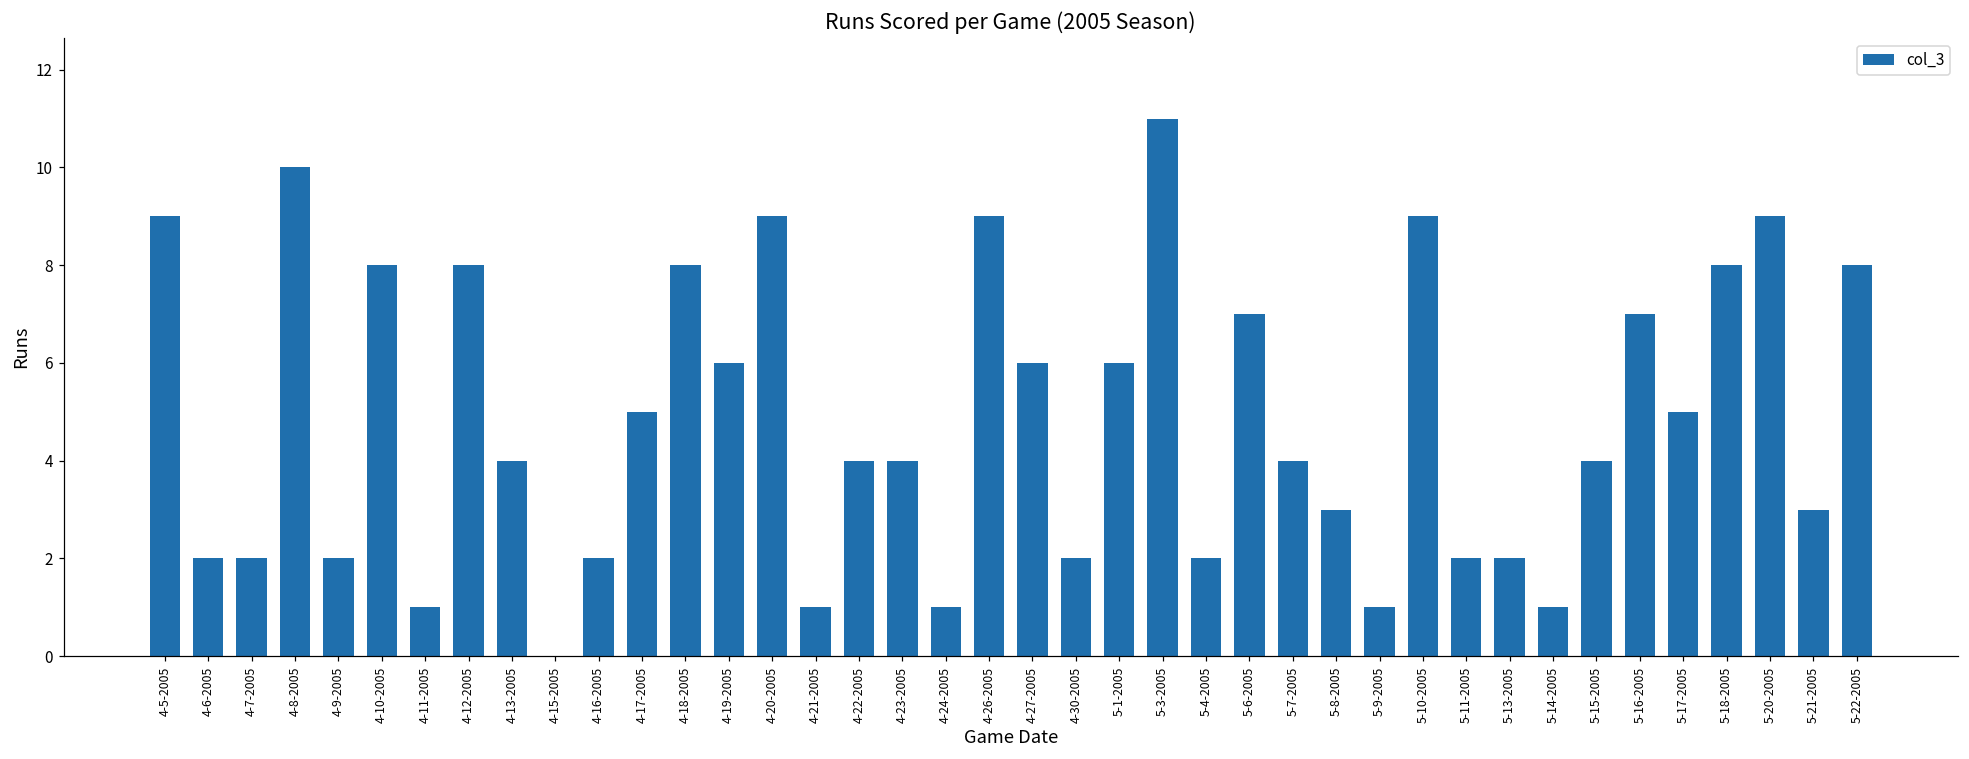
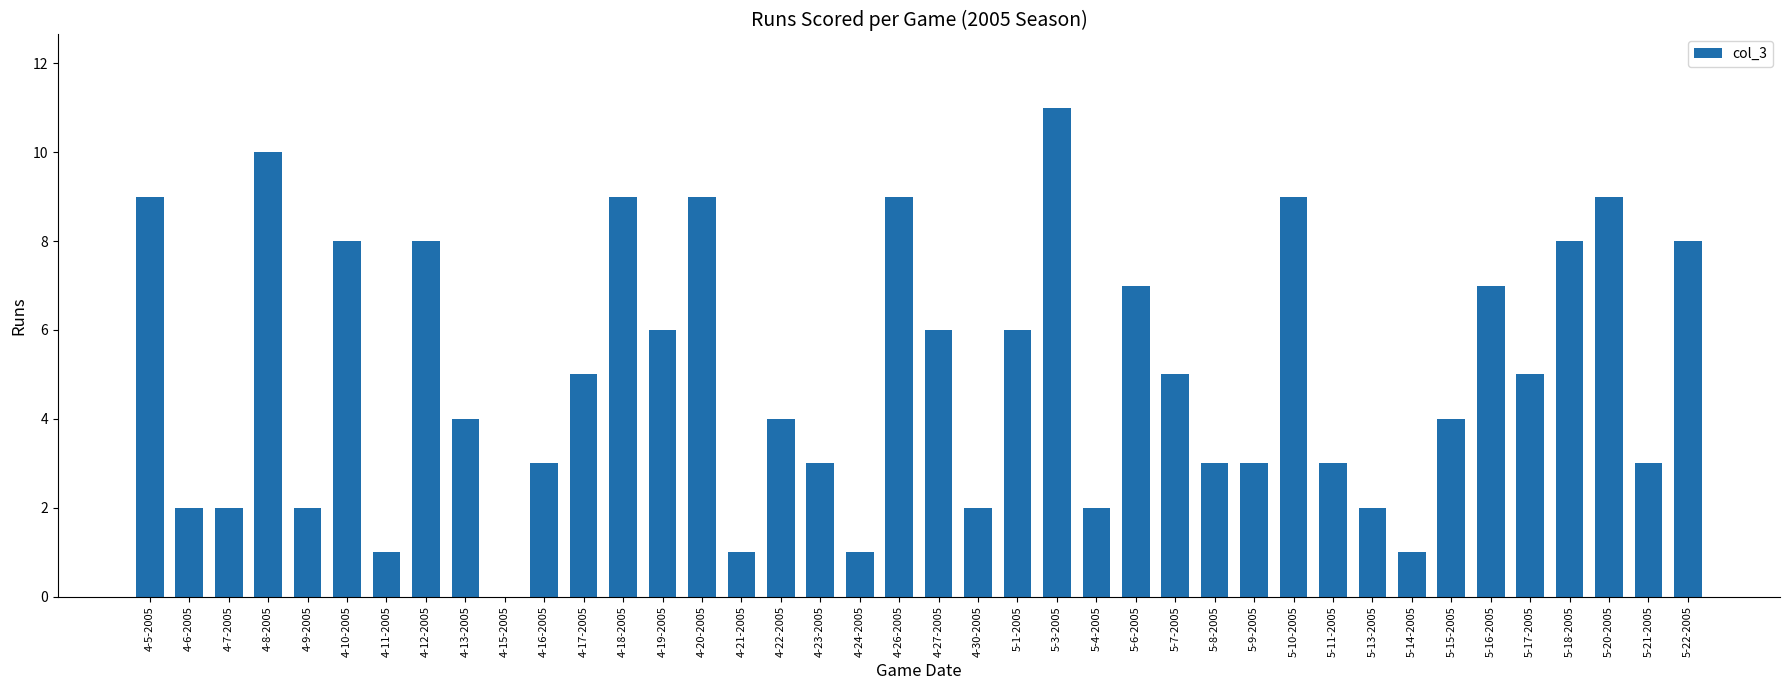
4-16-2005: 2 -> 3
4-18-2005: 8 -> 9
4-23-2005: 4 -> 3
5-7-2005: 4 -> 5
5-9-2005: 1 -> 3
5-11-2005: 2 -> 3
